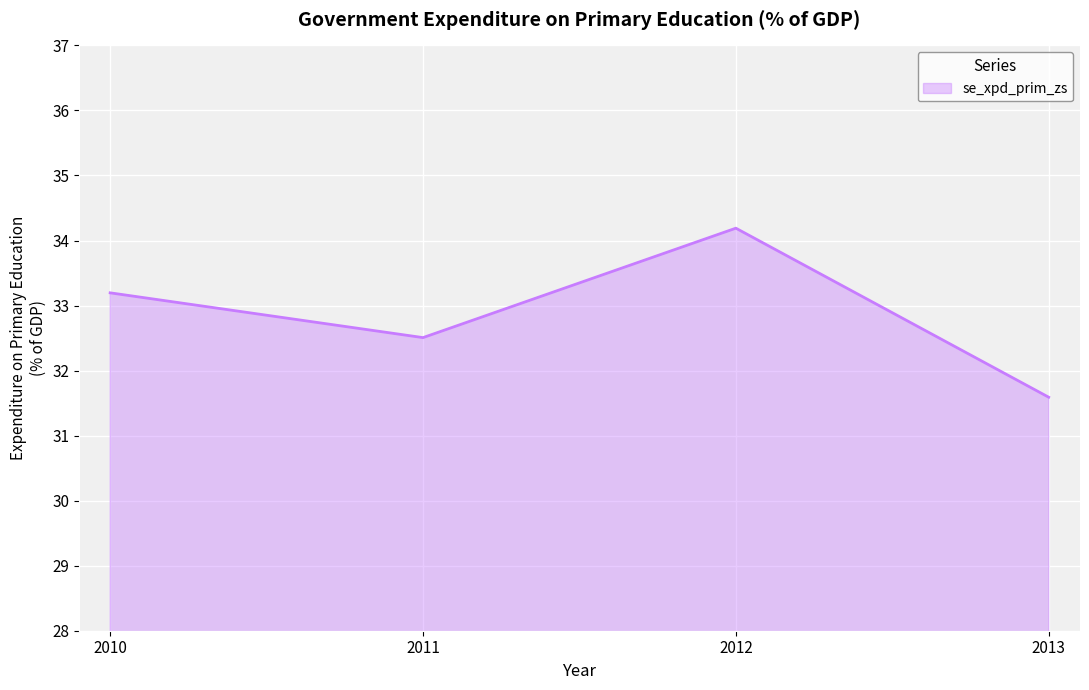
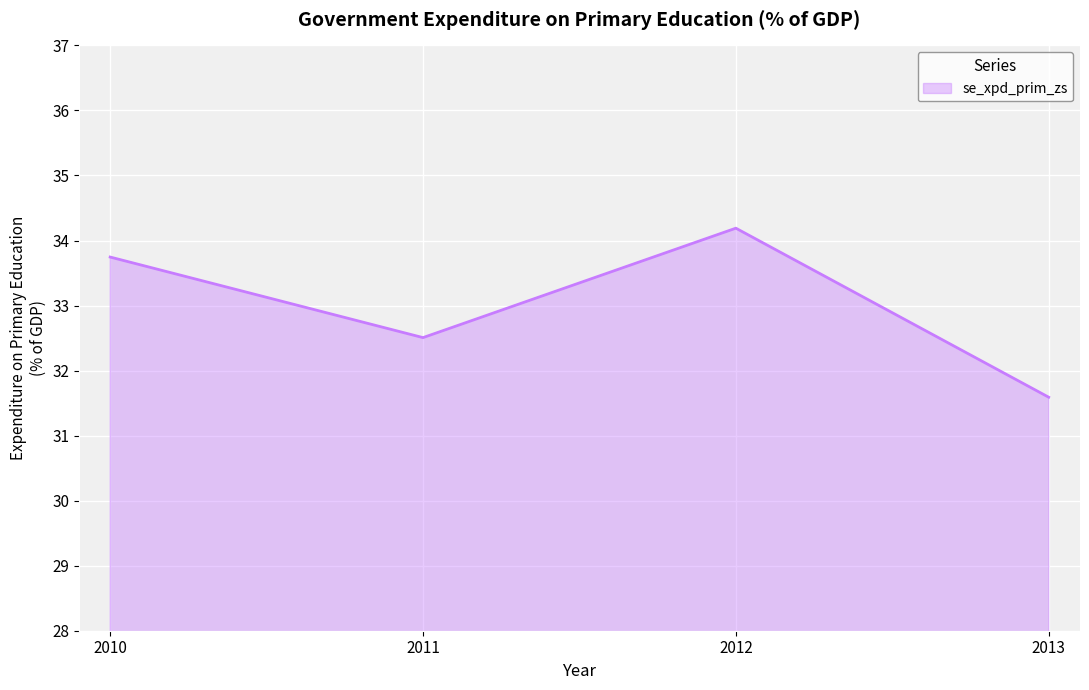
2010: 33.2 -> 33.7
